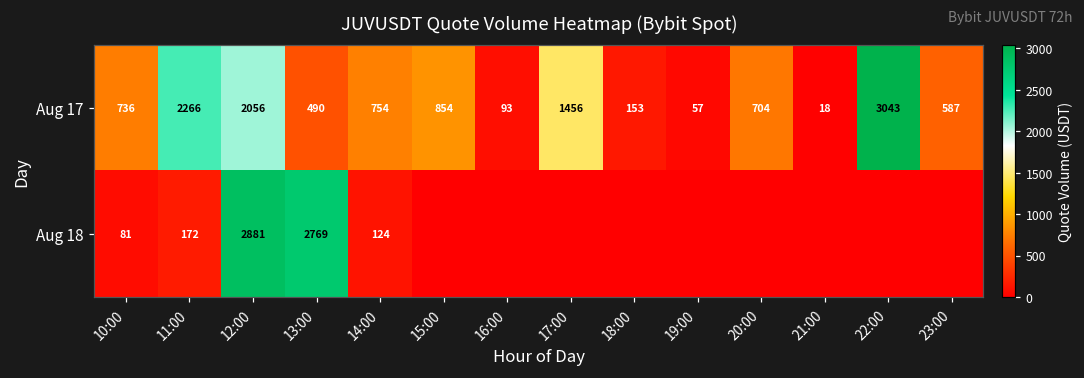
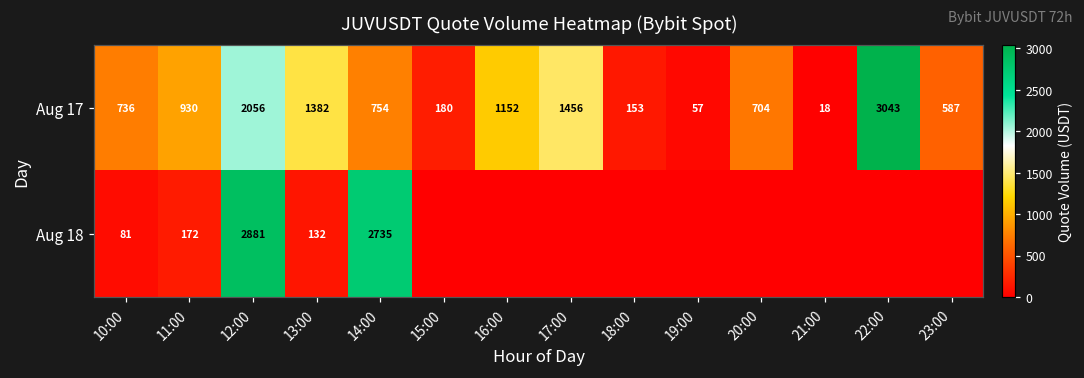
Aug 17, 11:00: 2266 -> 930
Aug 17, 13:00: 490 -> 1382
Aug 17, 15:00: 854 -> 180
Aug 17, 16:00: 93 -> 1152
Aug 18, 13:00: 2769 -> 132
Aug 18, 14:00: 124 -> 2735
